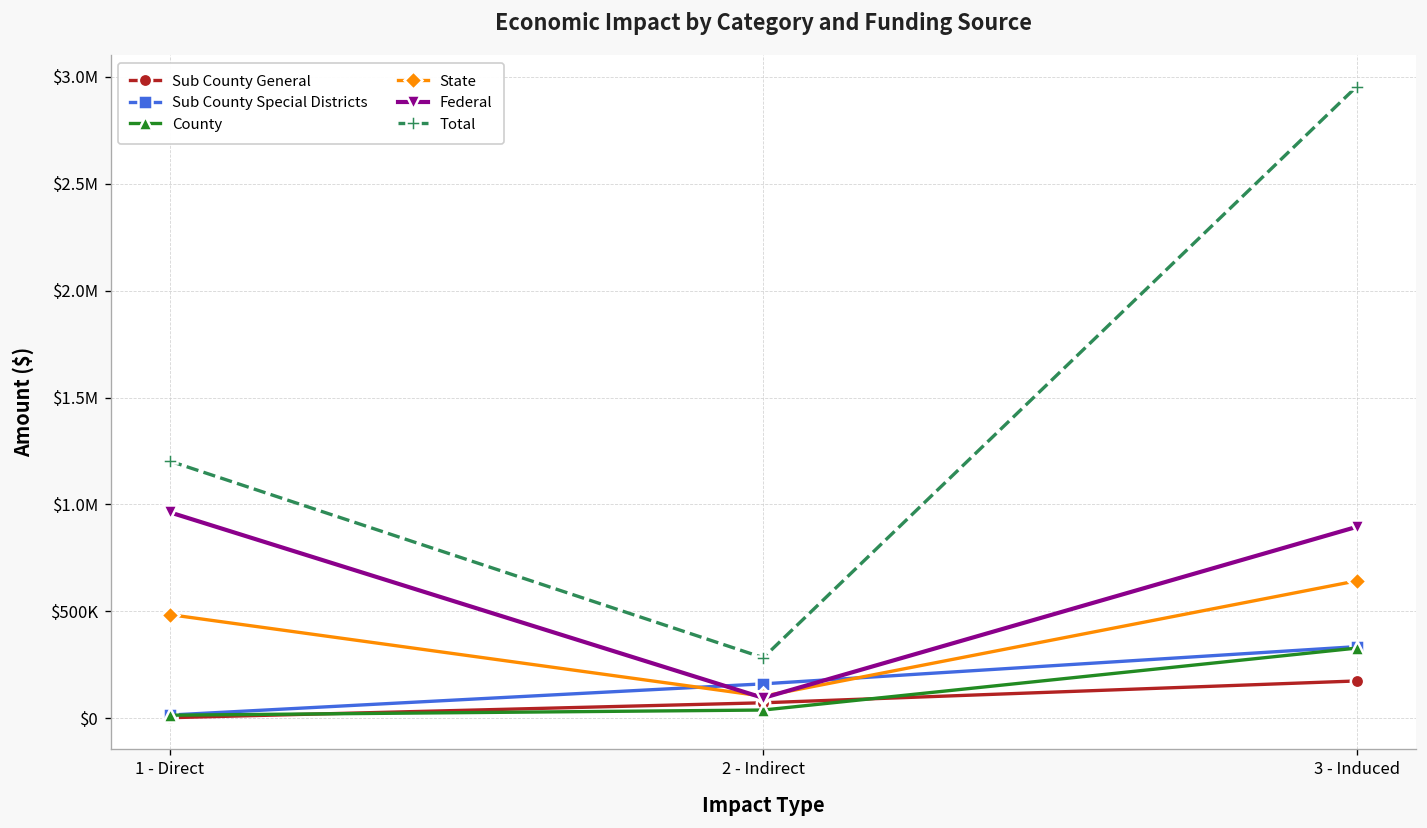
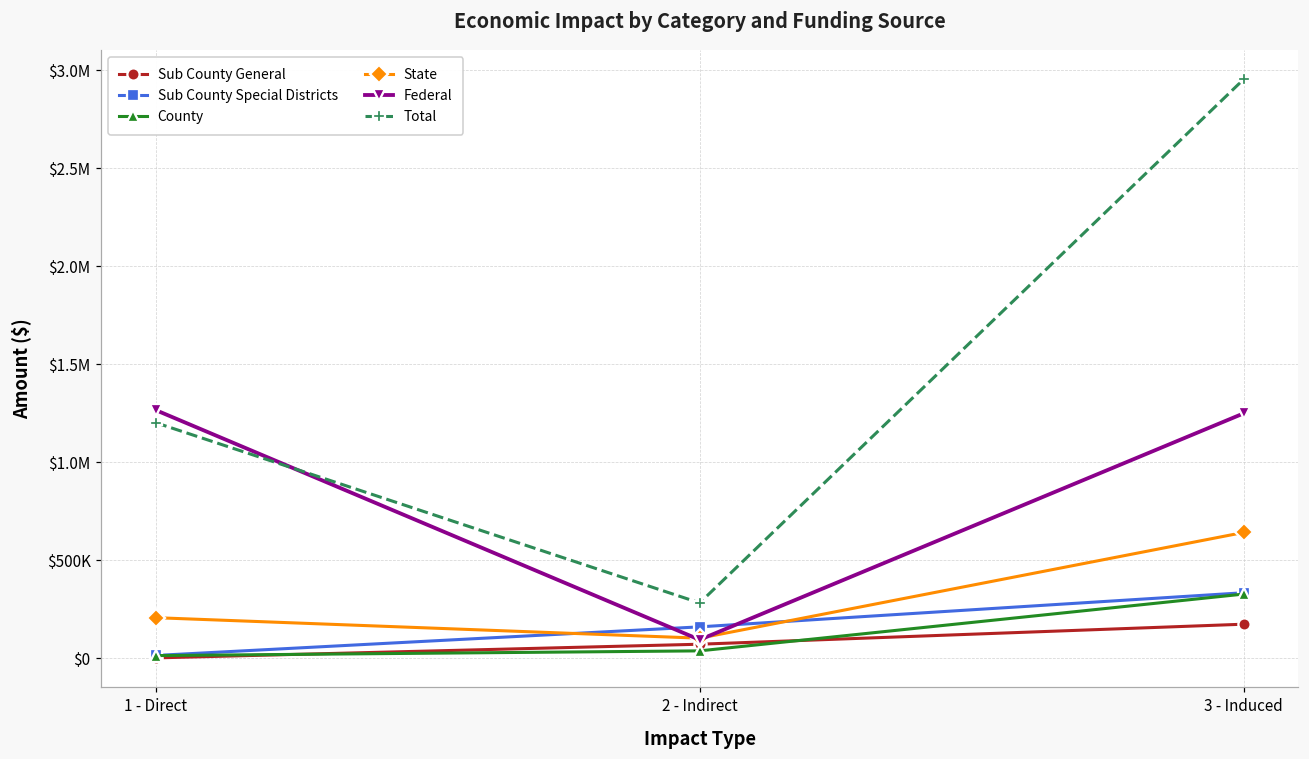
State, 1 - Direct: $480000 -> $210000
Federal, 1 - Direct: $960000 -> $1270000
Federal, 3 - Induced: $890000 -> $1250000
